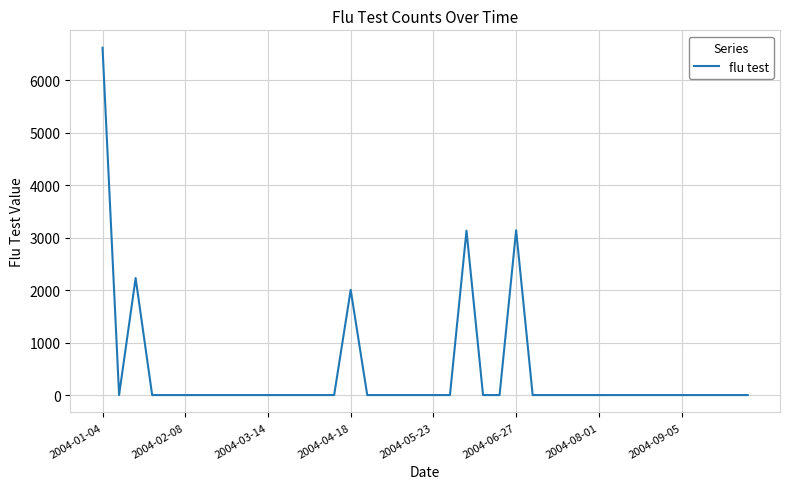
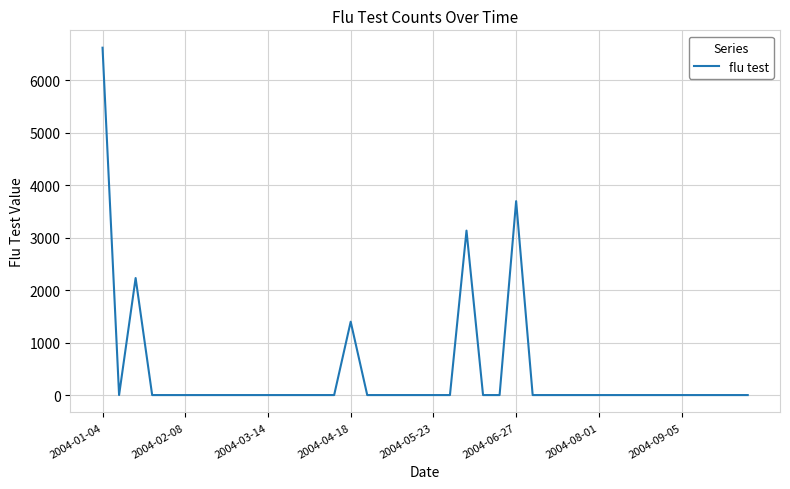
2004-04-18: 2000 -> 1400
2004-06-27: 3100 -> 3700
